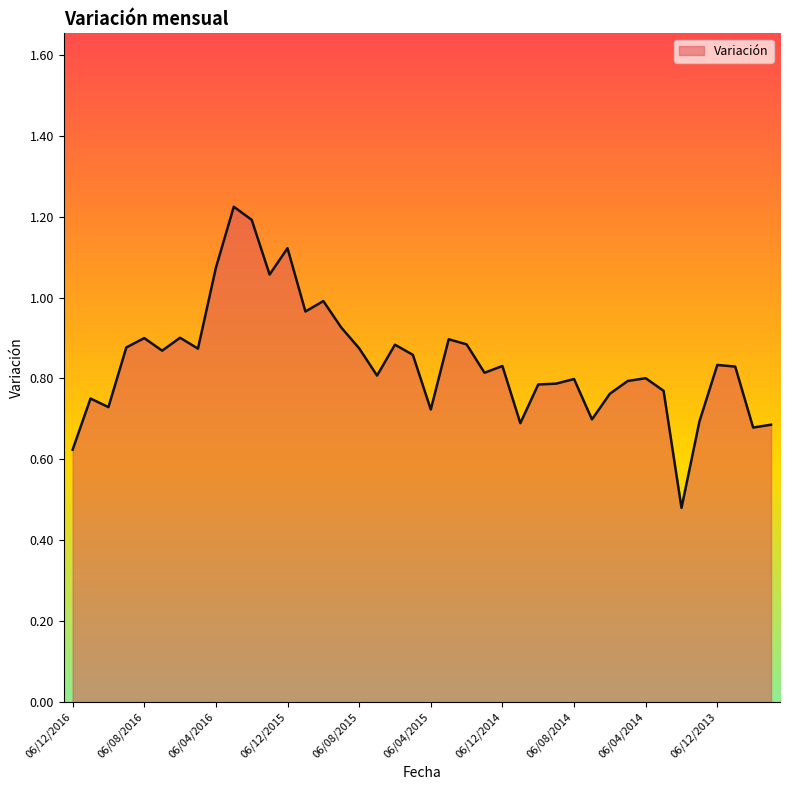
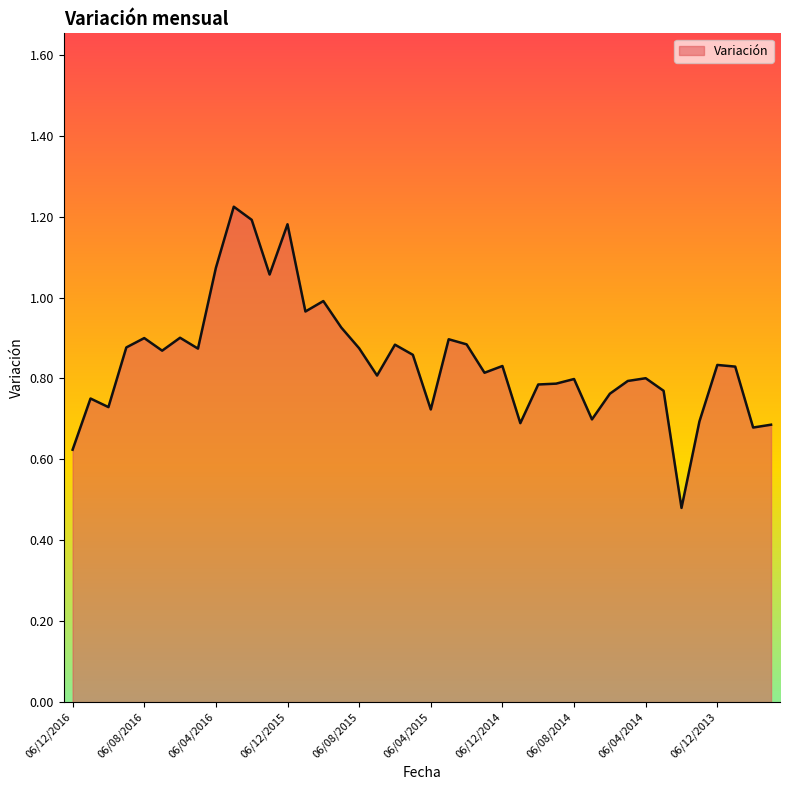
06/12/2015: 1.12 -> 1.18
